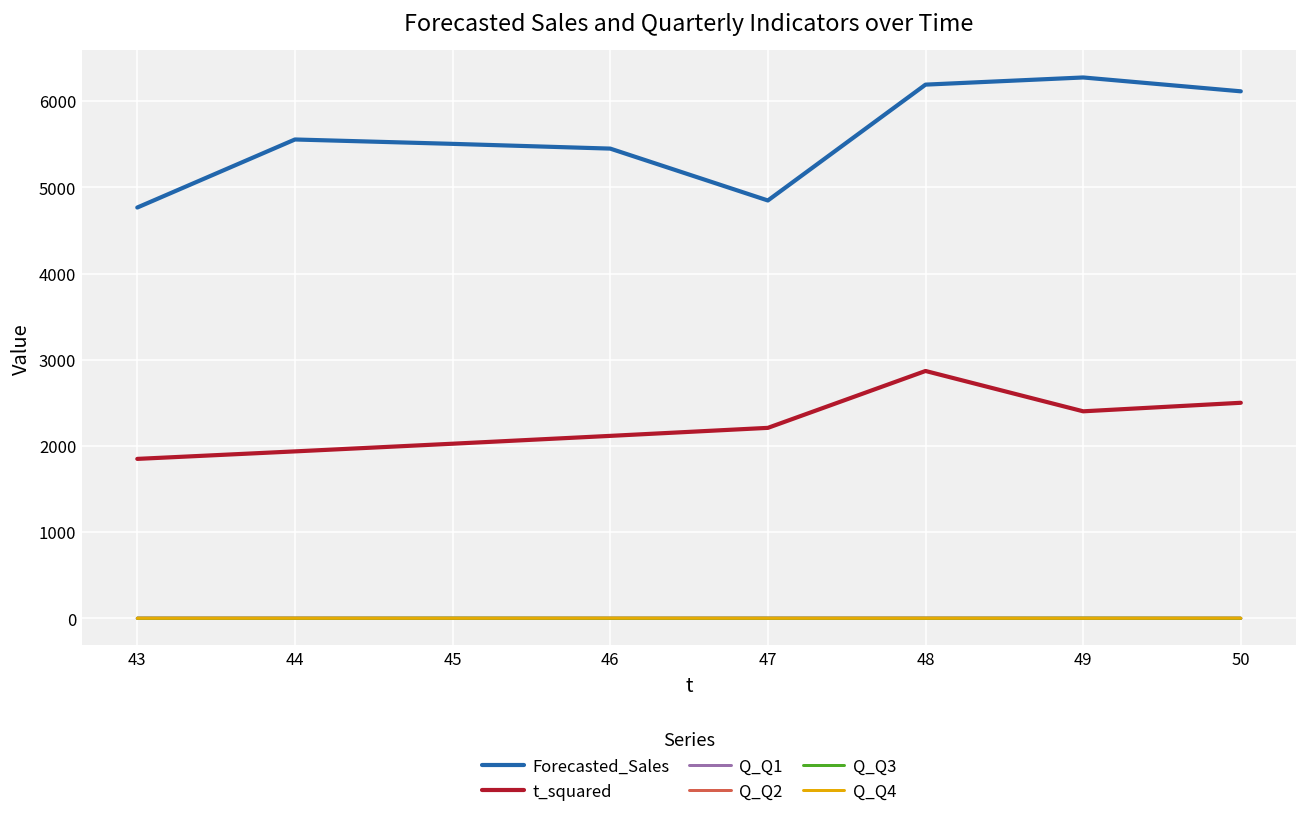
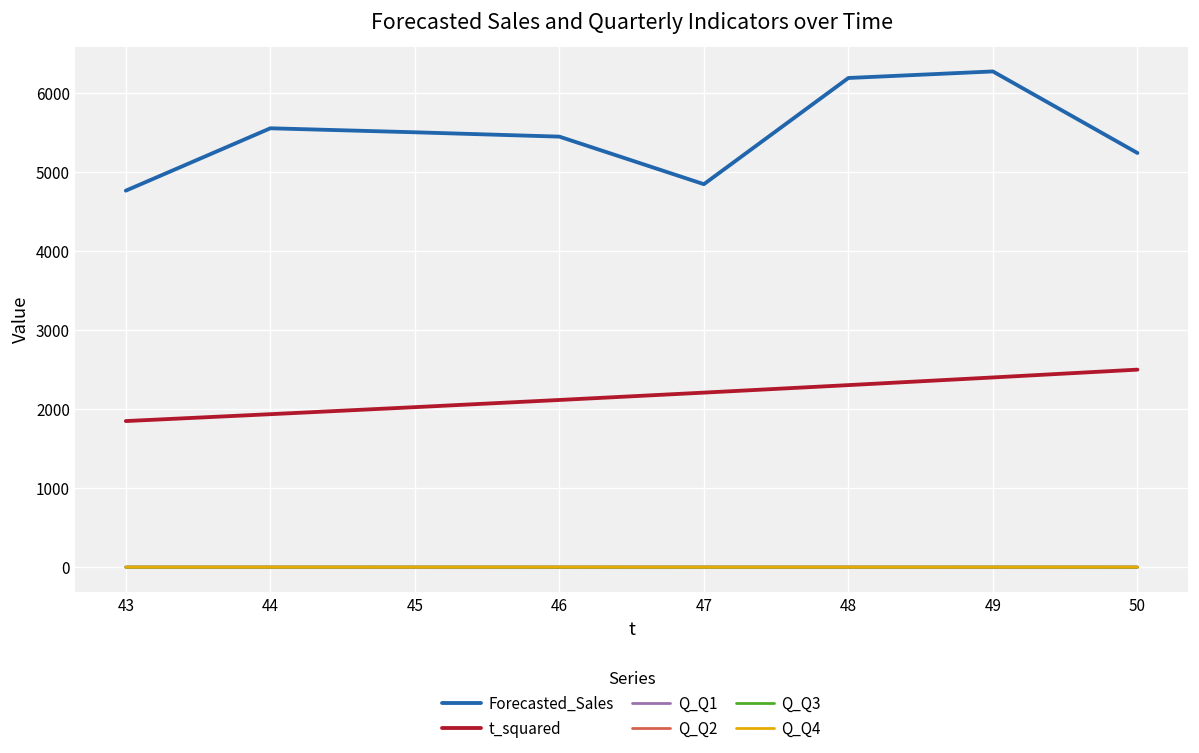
t_squared, 48: 2900 -> 2300
Forecasted_Sales, 50: 6100 -> 5200
